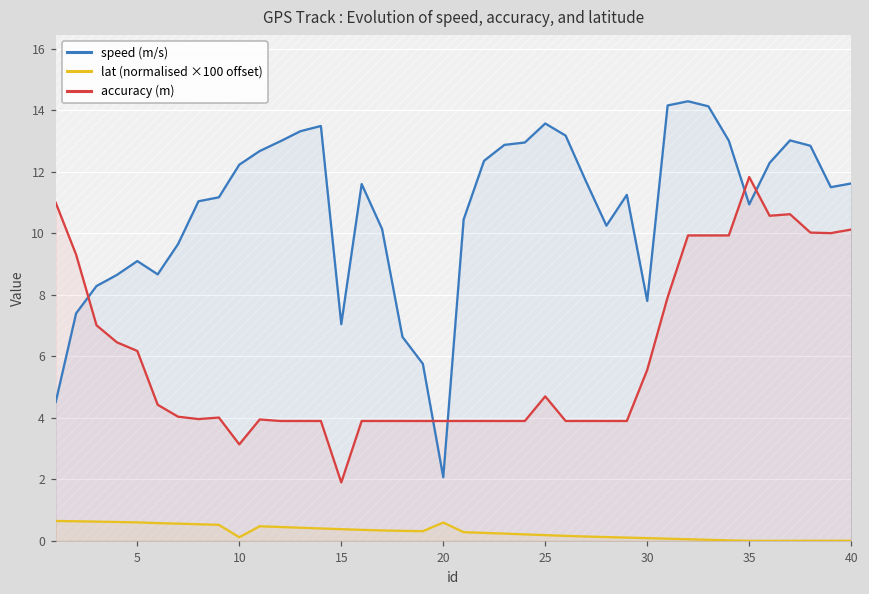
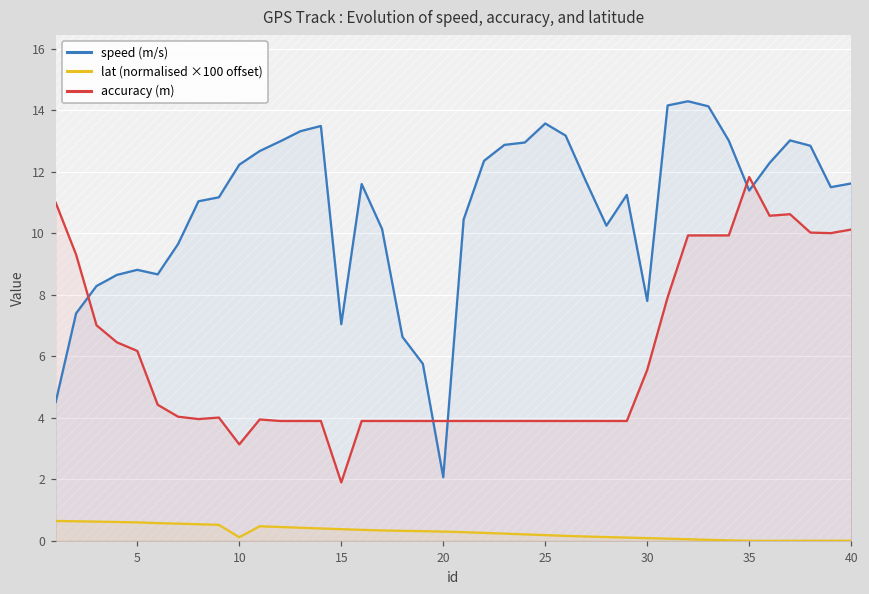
speed (m/s), 5: 9.1 -> 8.8
lat (normalised ×100 offset), 20: 0.6 -> 0.3
accuracy (m), 25: 4.7 -> 3.9
speed (m/s), 35: 10.9 -> 11.4
